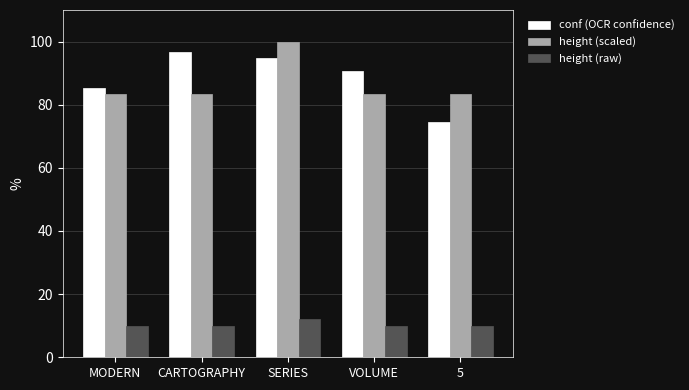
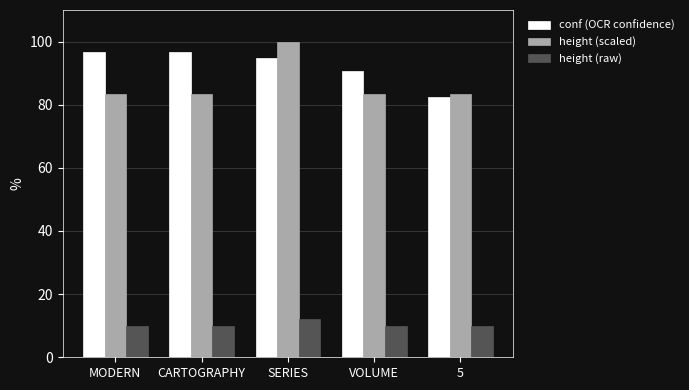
conf (OCR confidence), MODERN: 85 -> 97
conf (OCR confidence), 5: 74 -> 83
